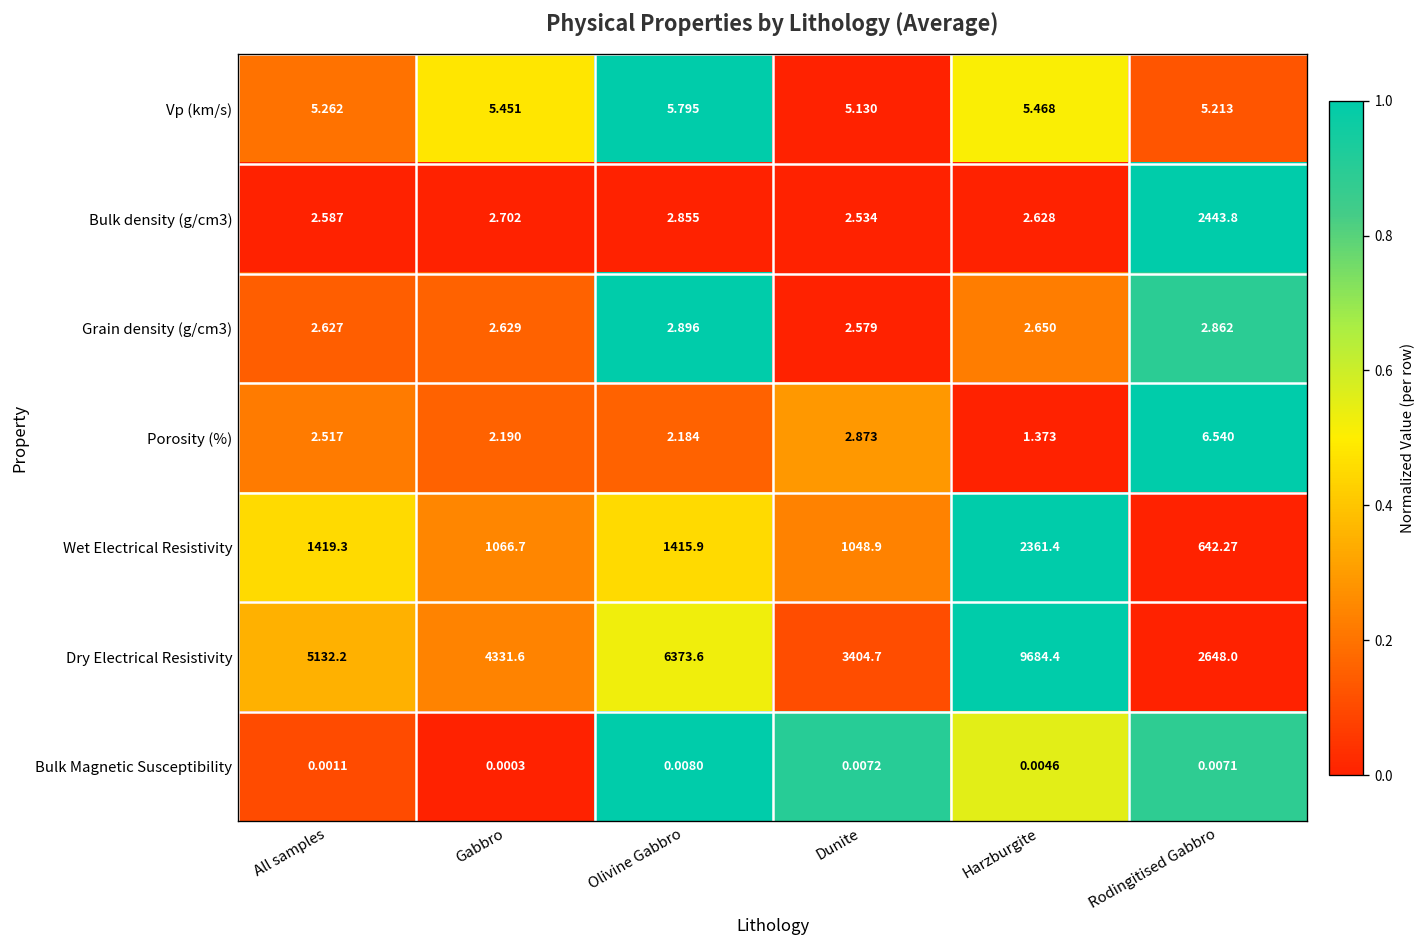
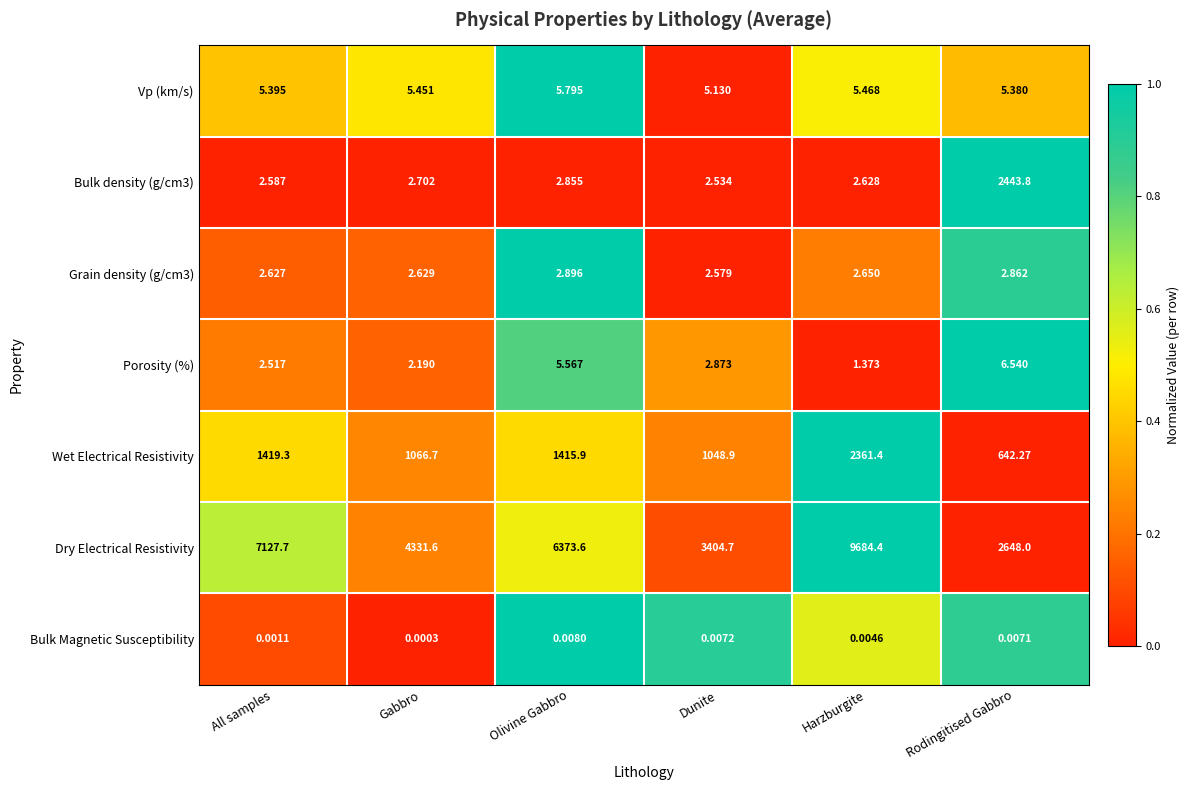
Vp (km/s), All samples: 5.262 -> 5.395
Vp (km/s), Rodingitised Gabbro: 5.213 -> 5.380
Porosity (%), Olivine Gabbro: 2.184 -> 5.567
Dry Electrical Resistivity, All samples: 5132.2 -> 7127.7
